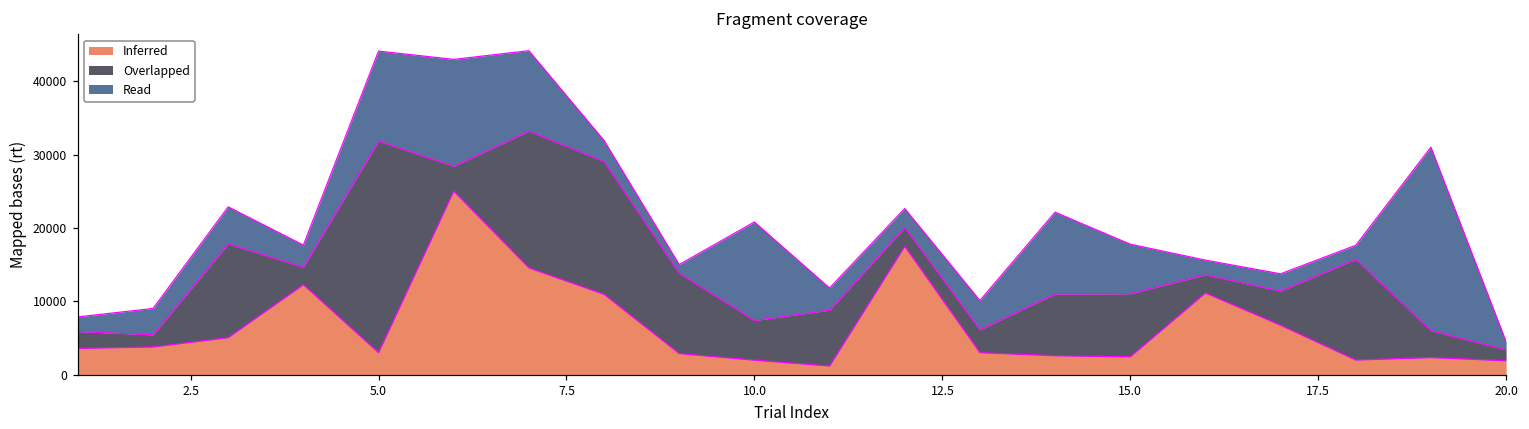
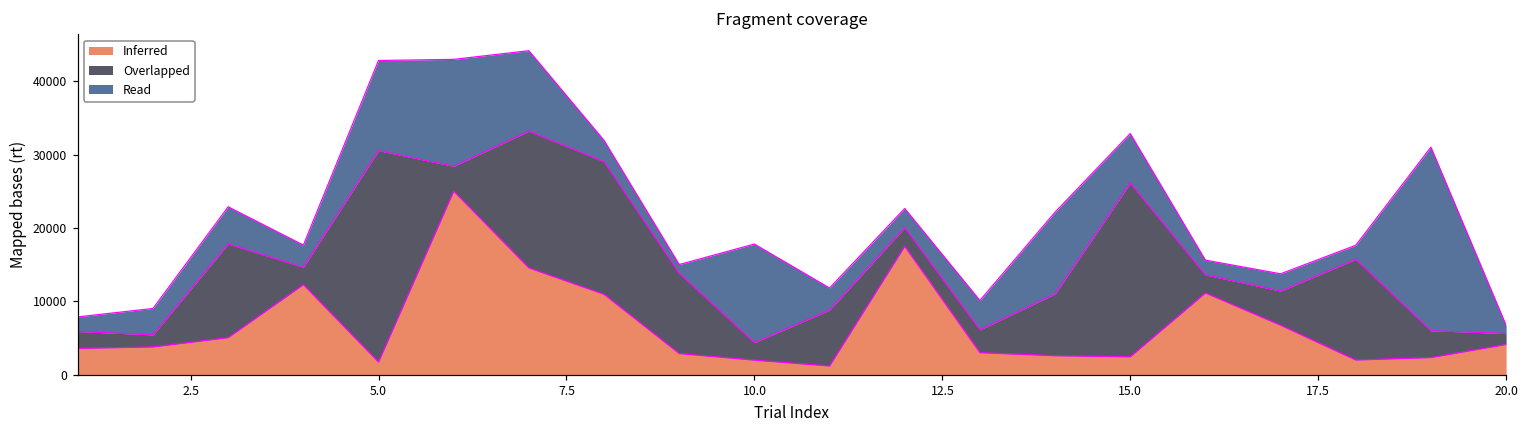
Inferred, 5.0: 3000 -> 2000
Overlapped, 10.0: 5000 -> 2000
Overlapped, 15.0: 9000 -> 24000
Inferred, 20.0: 2000 -> 4000
